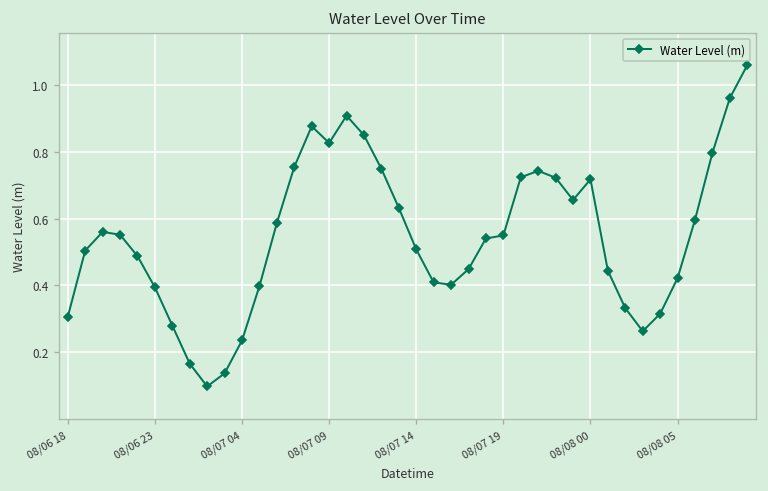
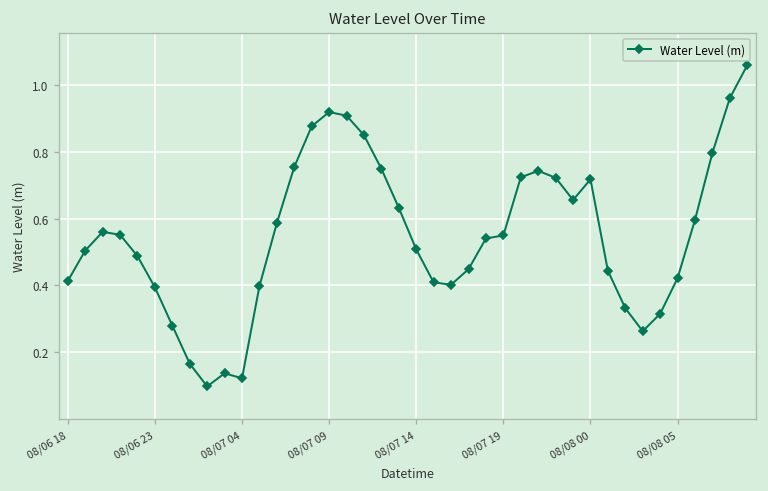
08/06 18: 0.31 -> 0.41
08/07 04: 0.24 -> 0.12
08/07 09: 0.83 -> 0.92
